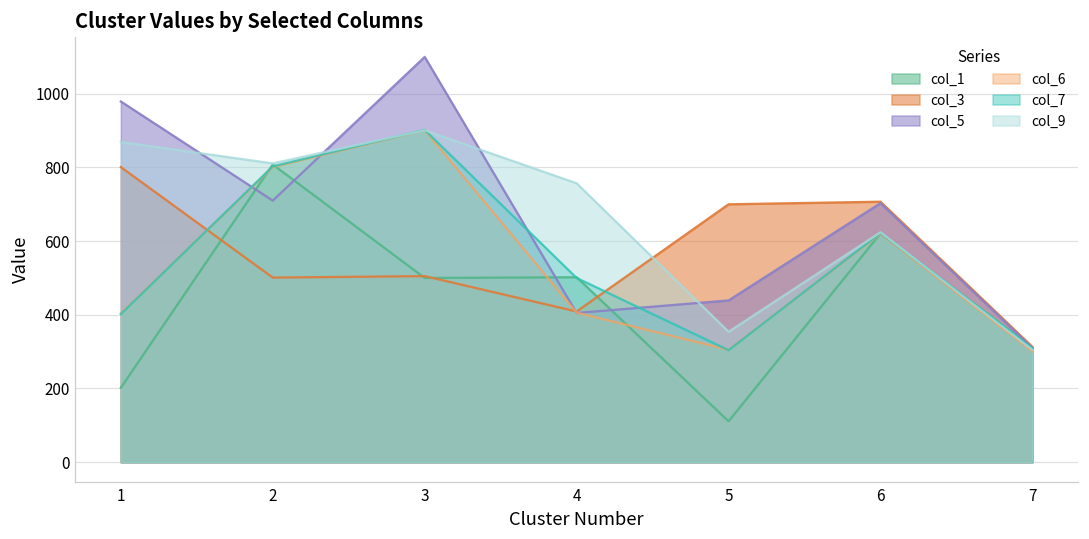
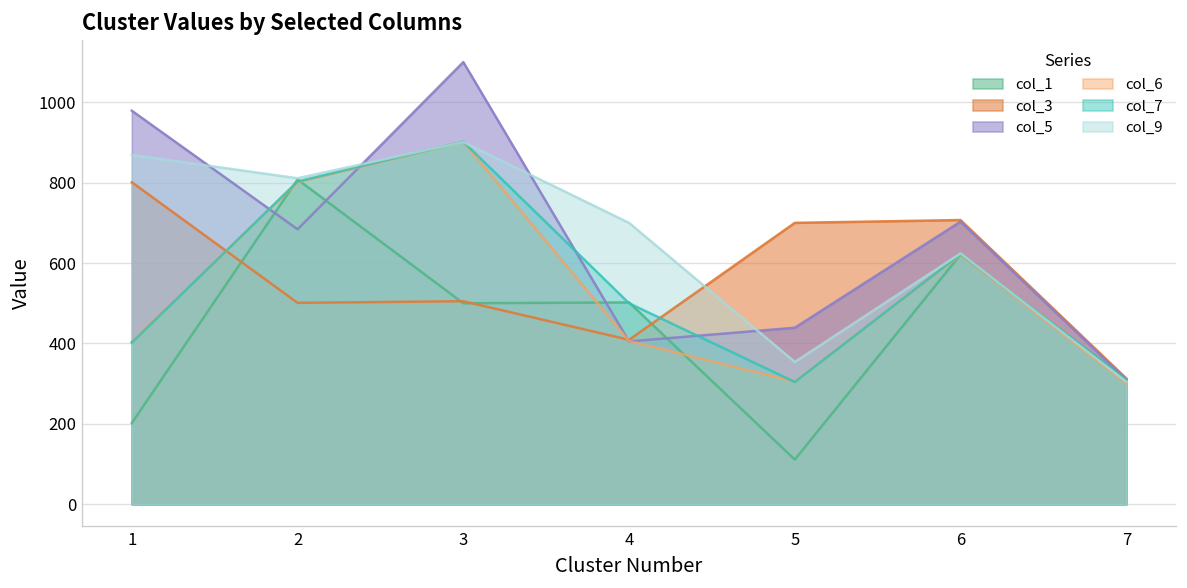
col_5, 2: 710 -> 680
col_9, 4: 760 -> 700
